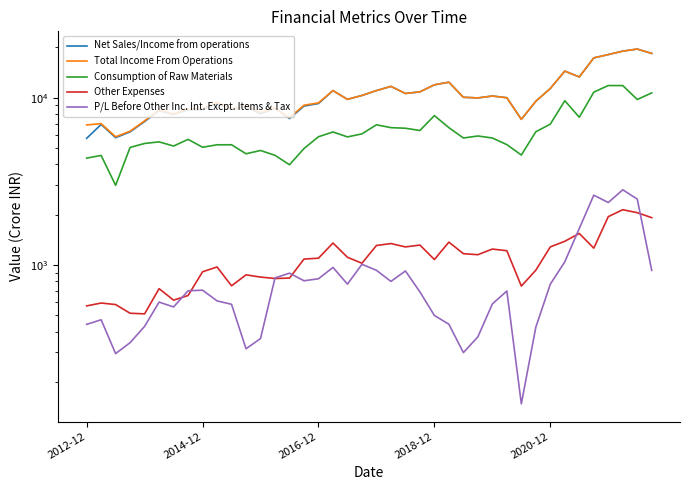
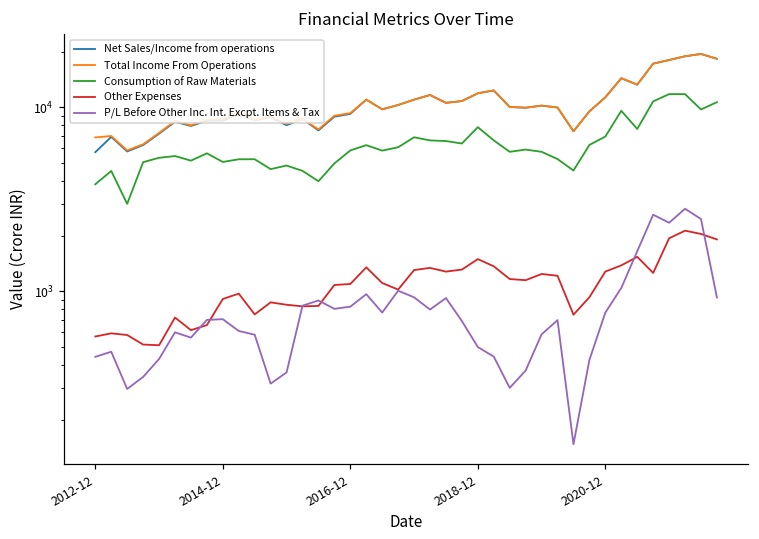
Consumption of Raw Materials, 2012-12: 4400 -> 3800
Other Expenses, 2018-12: 1100 -> 1500
